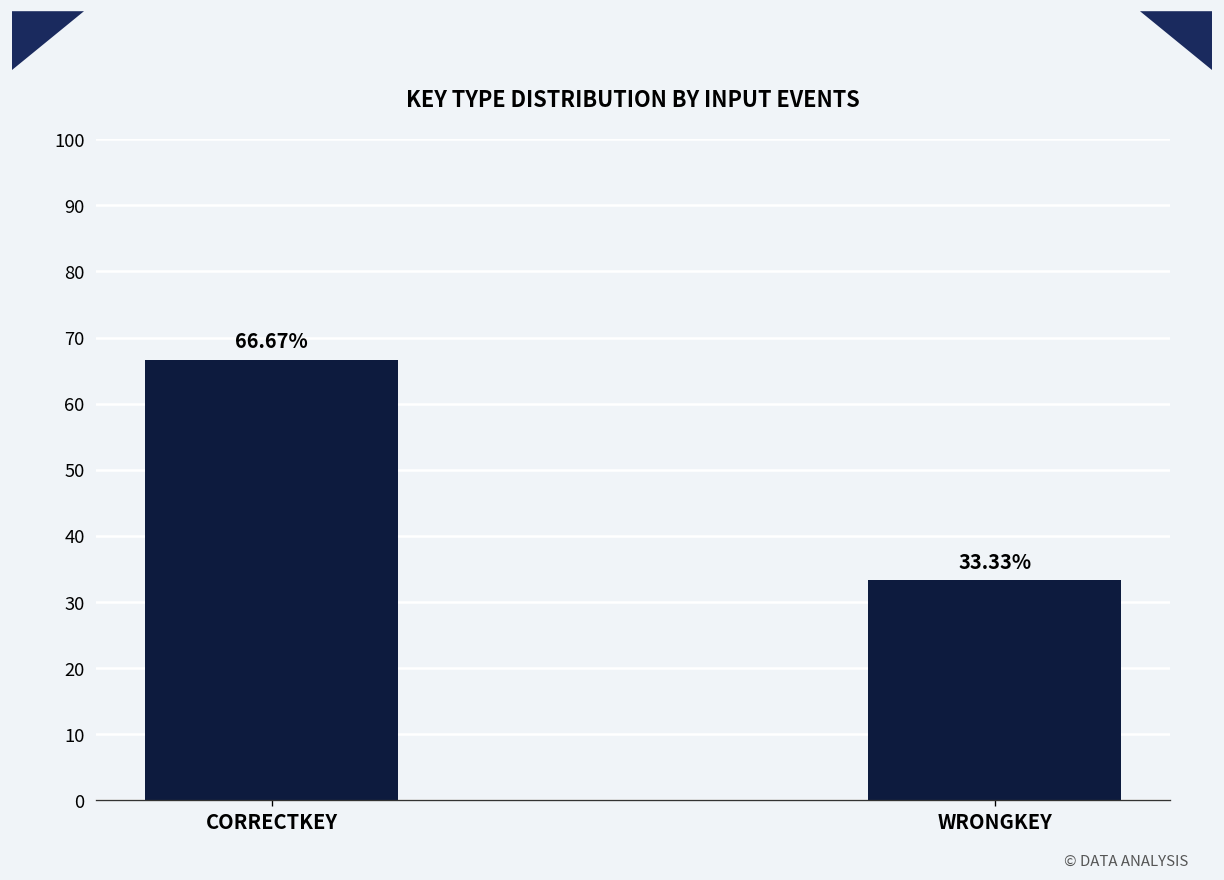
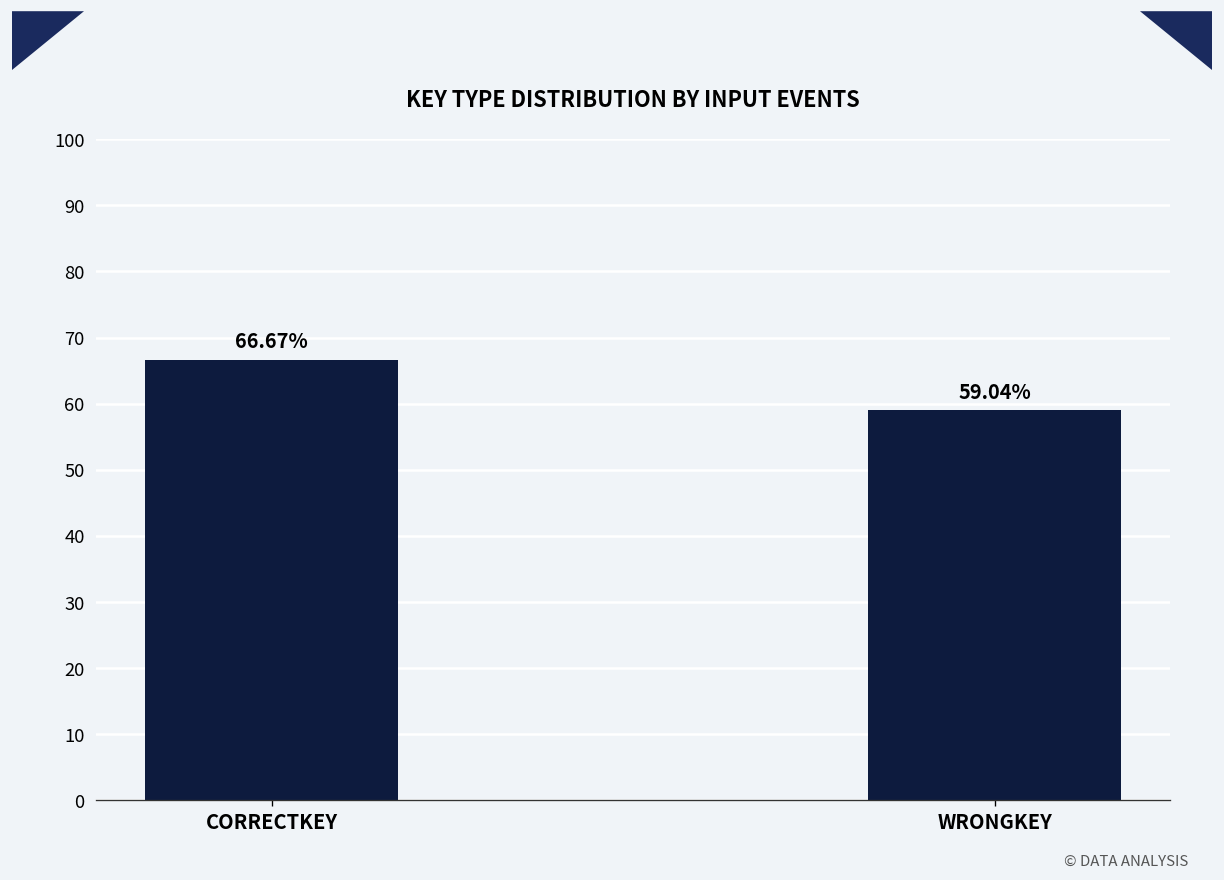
WRONGKEY: 33.33% -> 59.04%
